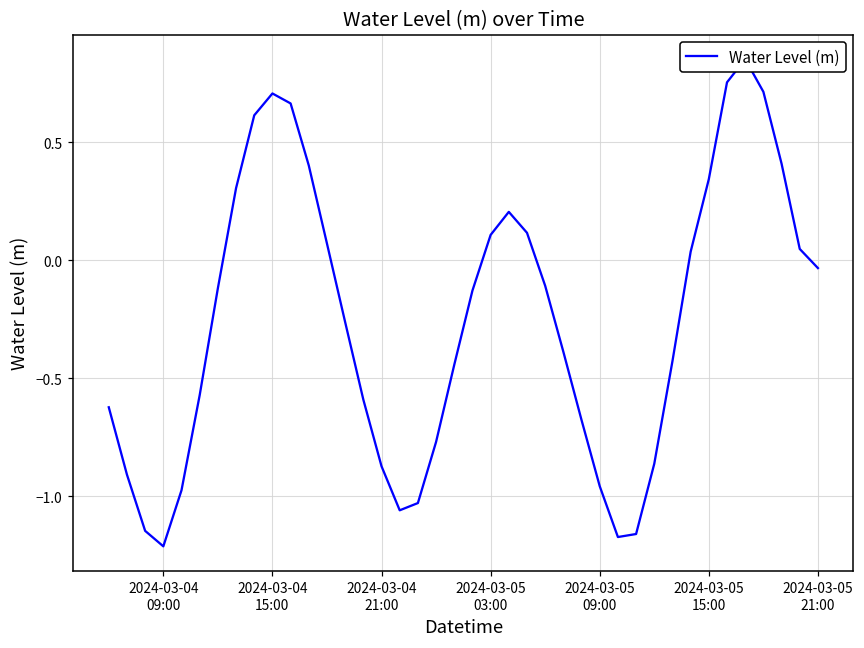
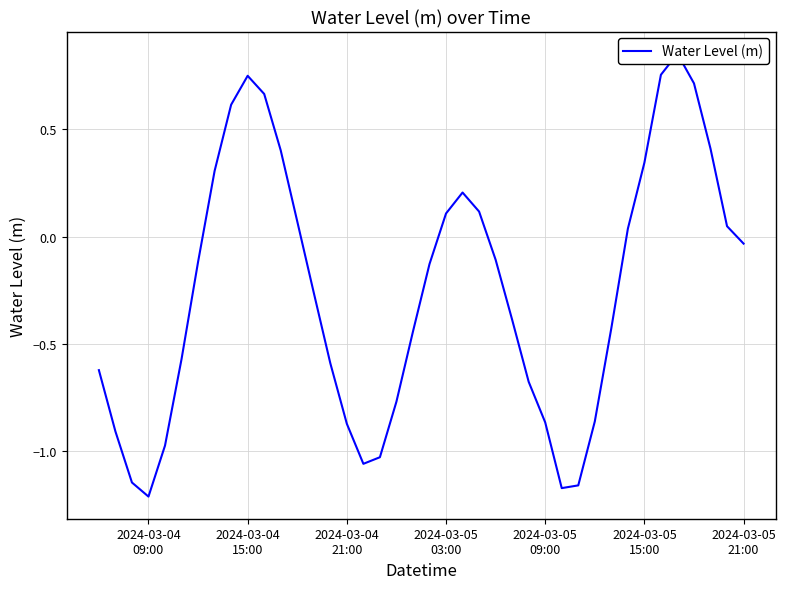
2024-03-04 15:00: 0.71 -> 0.75
2024-03-05 09:00: -0.96 -> -0.87
